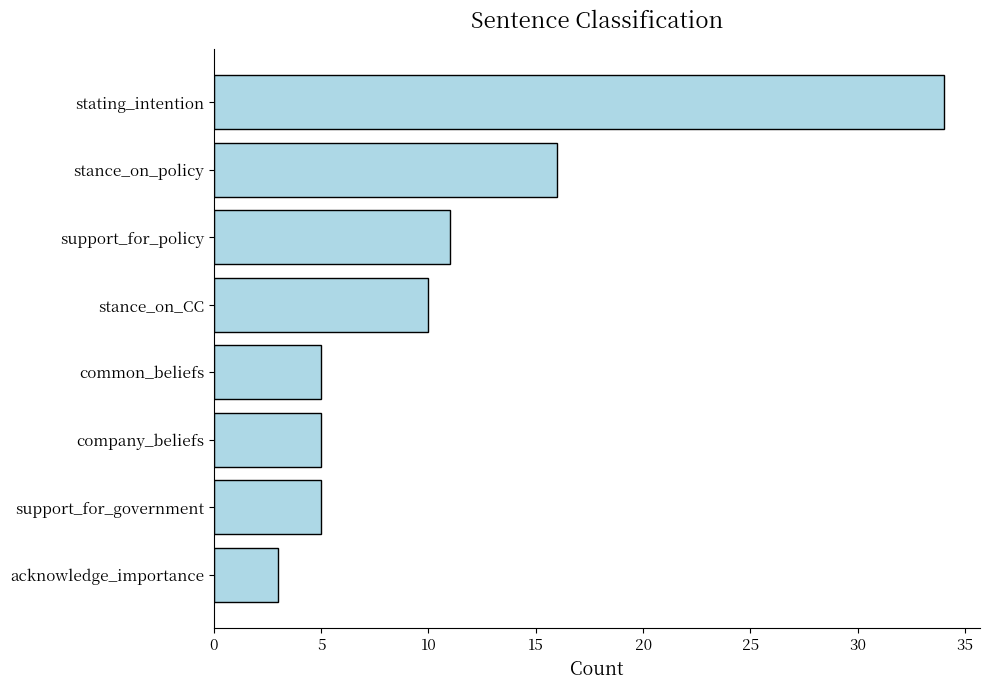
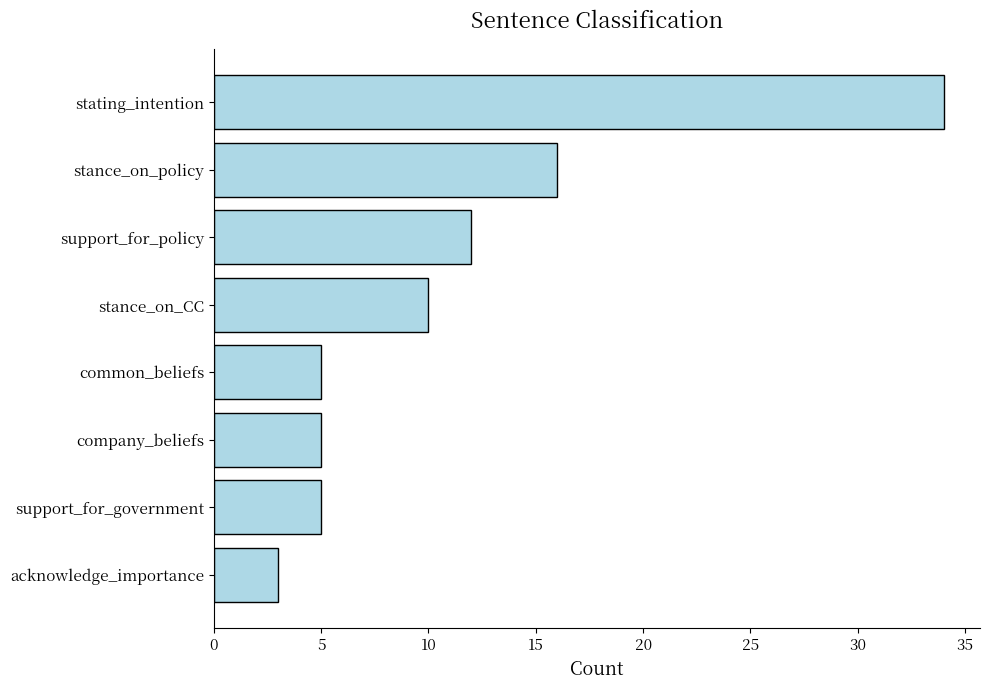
support_for_policy: 11 -> 12
